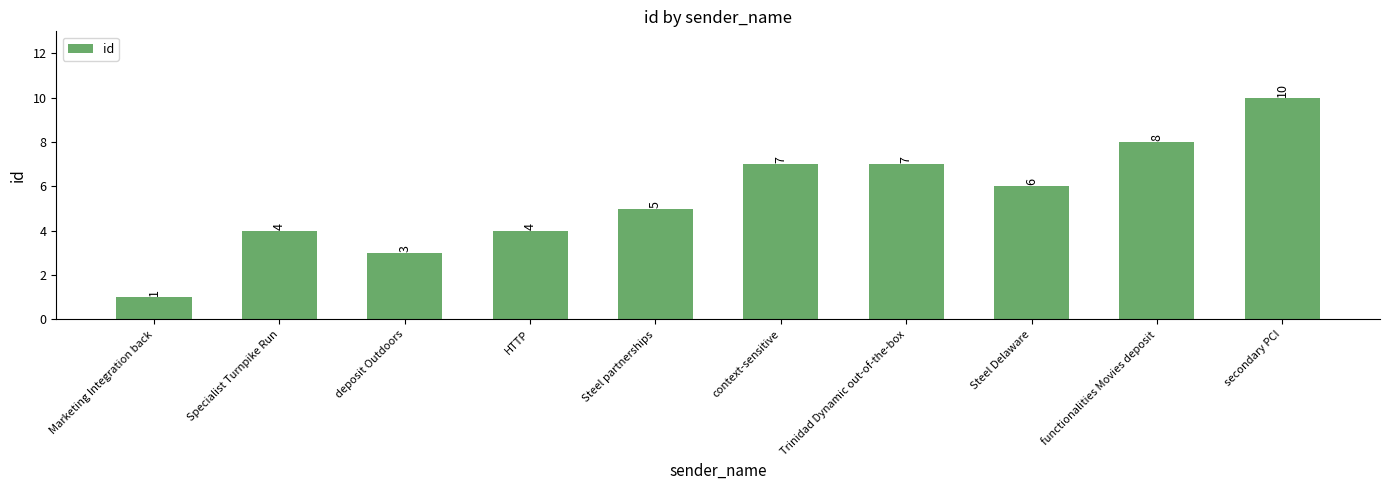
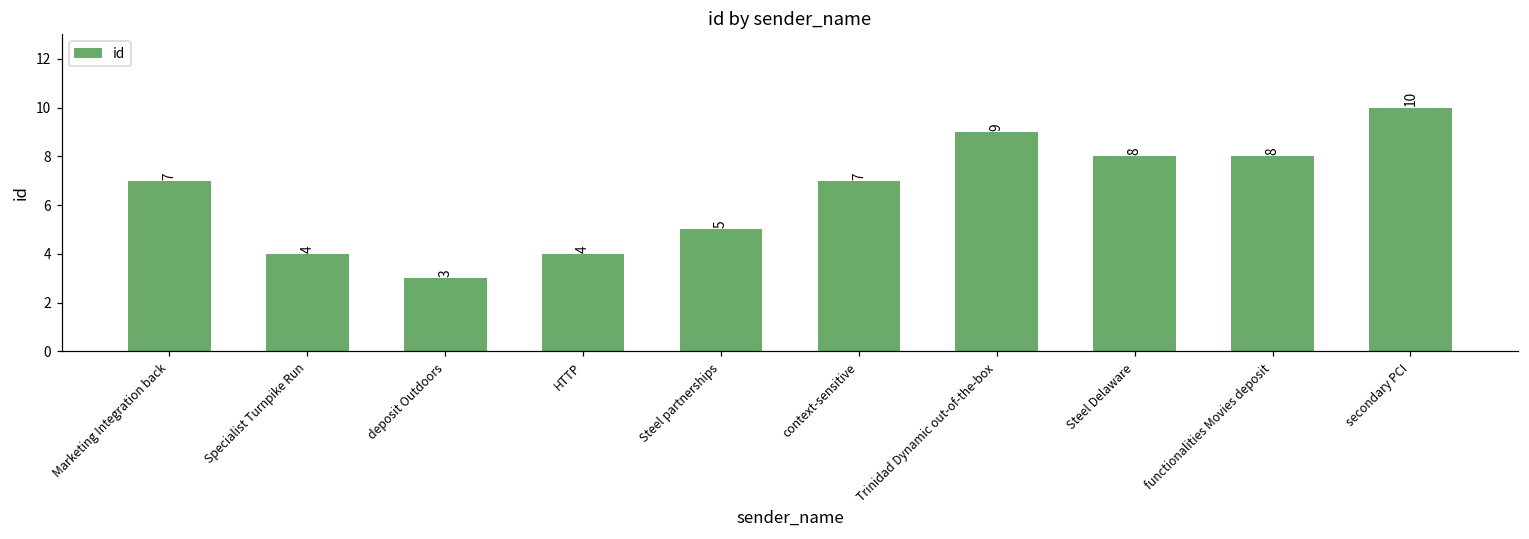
Marketing Integration back: 1 -> 7
Trinidad Dynamic out-of-the-box: 7 -> 9
Steel Delaware: 6 -> 8
